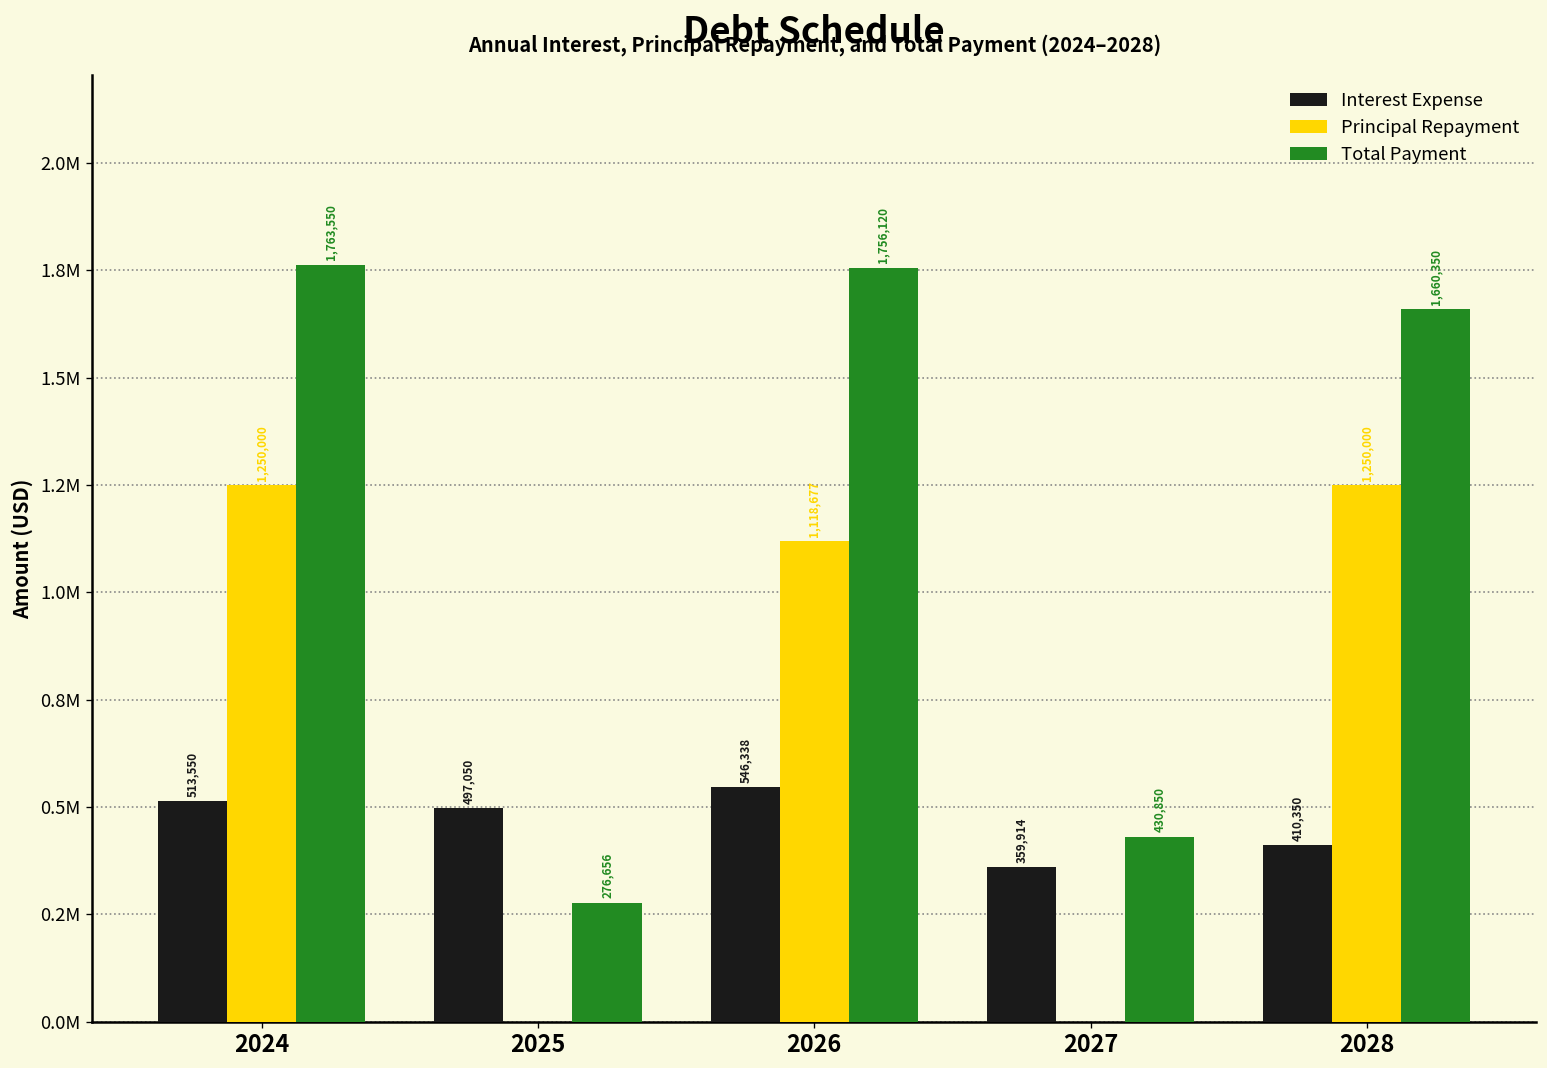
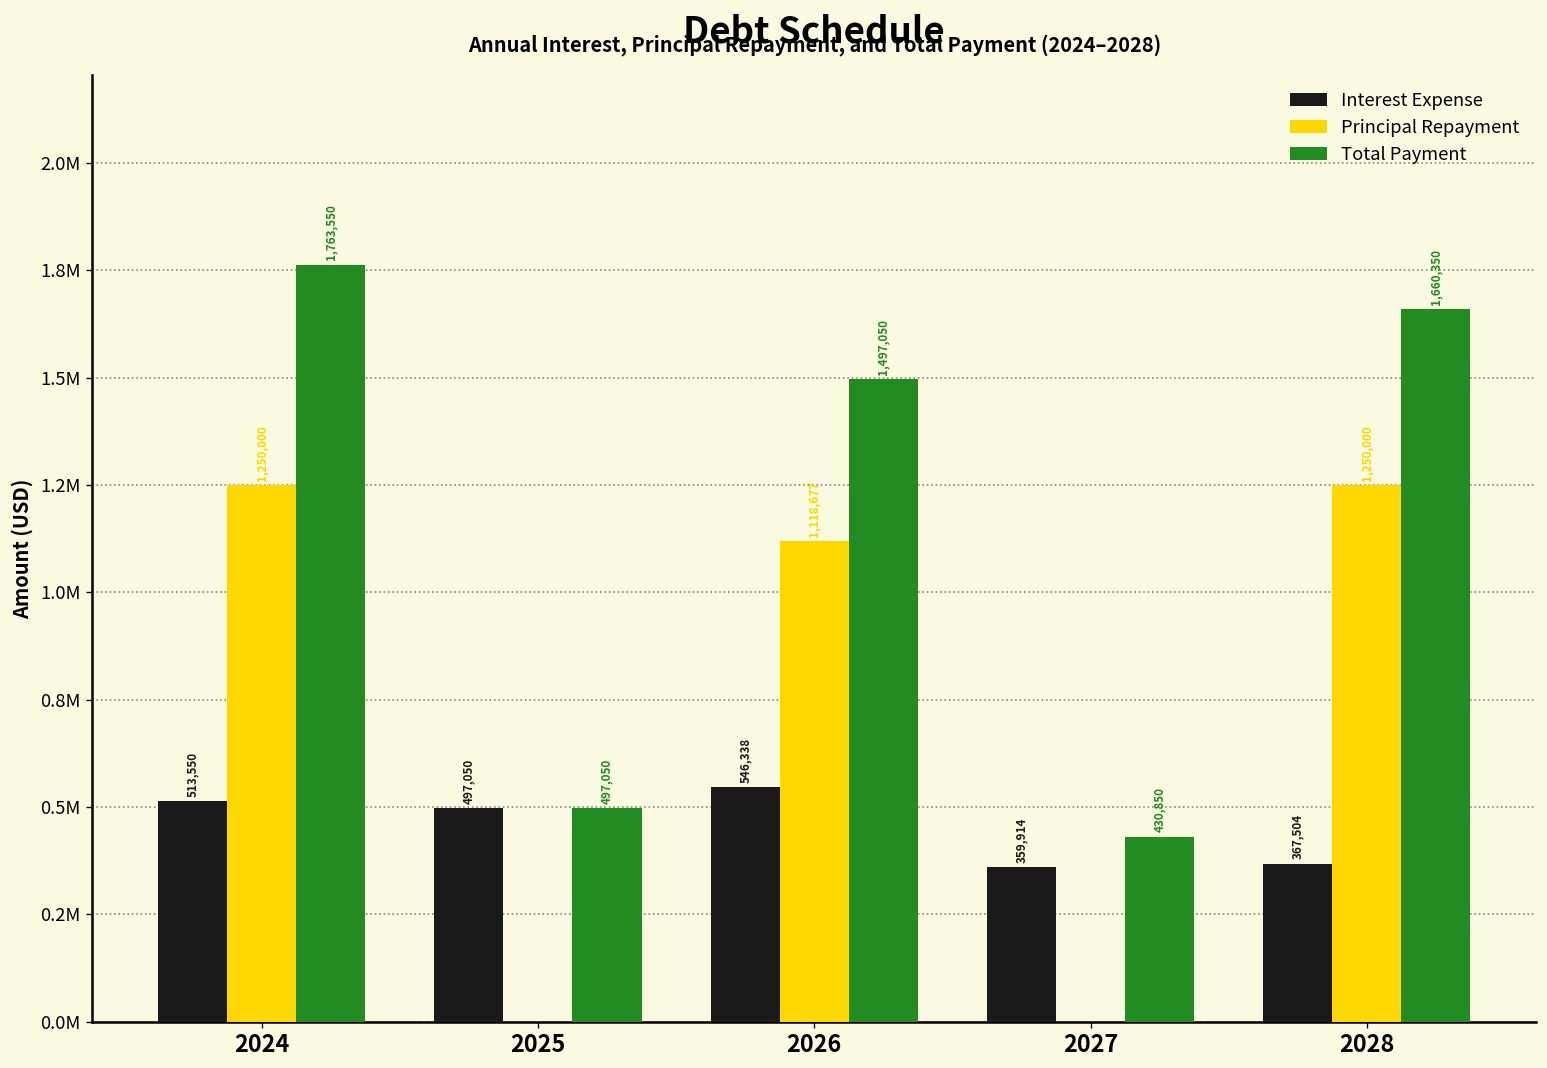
Total Payment, 2025: 276,656 -> 497,050
Total Payment, 2026: 1,756,120 -> 1,497,050
Interest Expense, 2028: 410,350 -> 367,504
